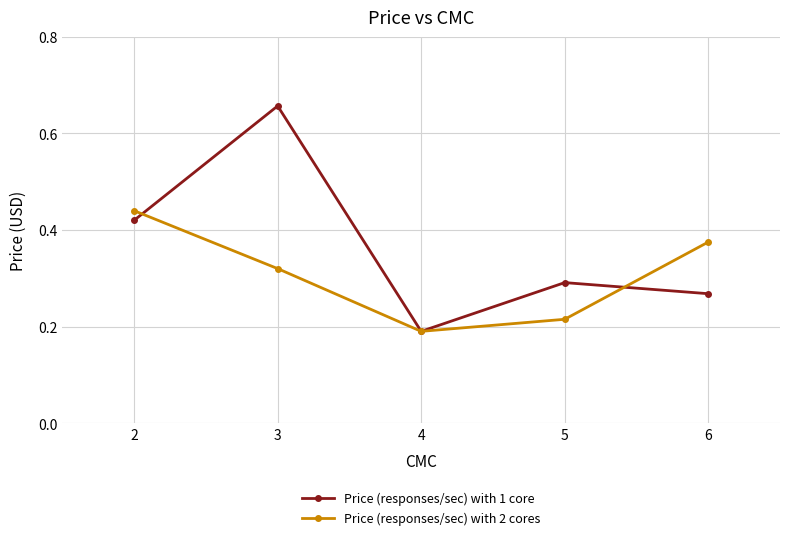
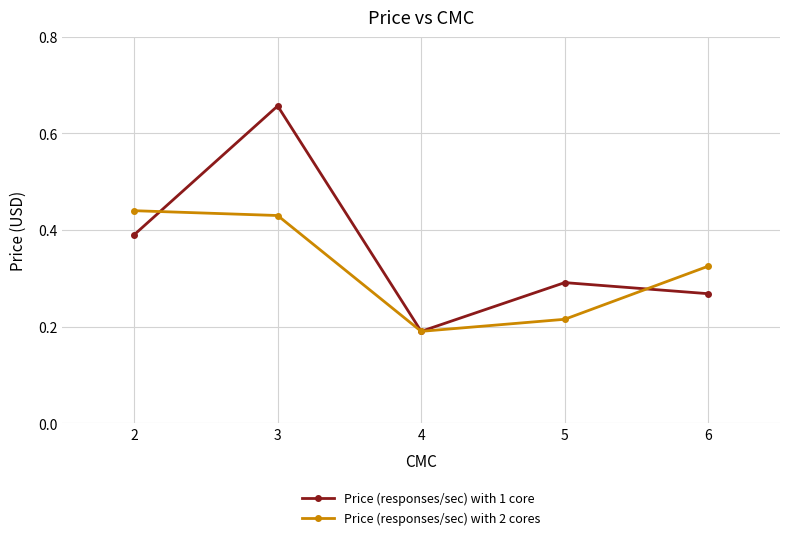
Price (responses/sec) with 1 core, 2: 0.42 -> 0.39
Price (responses/sec) with 2 cores, 3: 0.32 -> 0.43
Price (responses/sec) with 2 cores, 6: 0.38 -> 0.33
